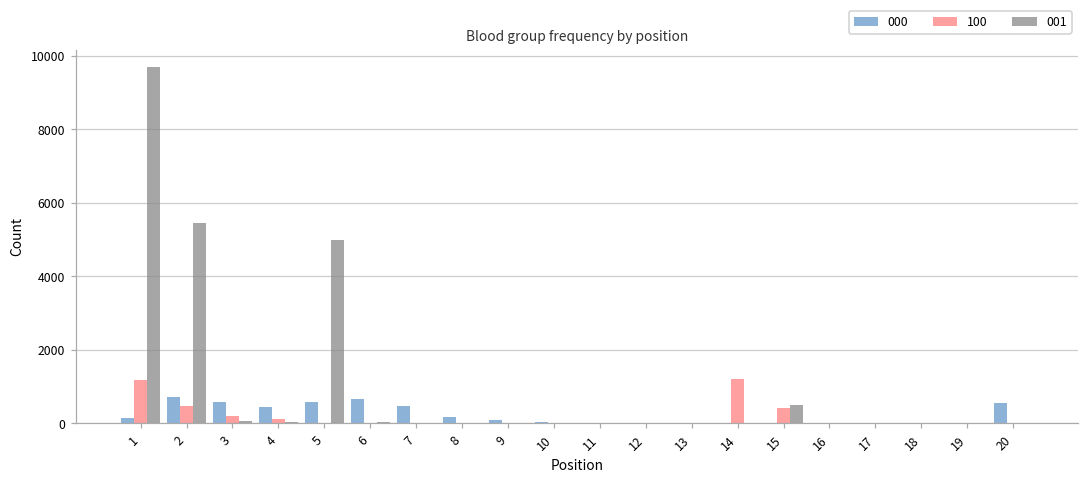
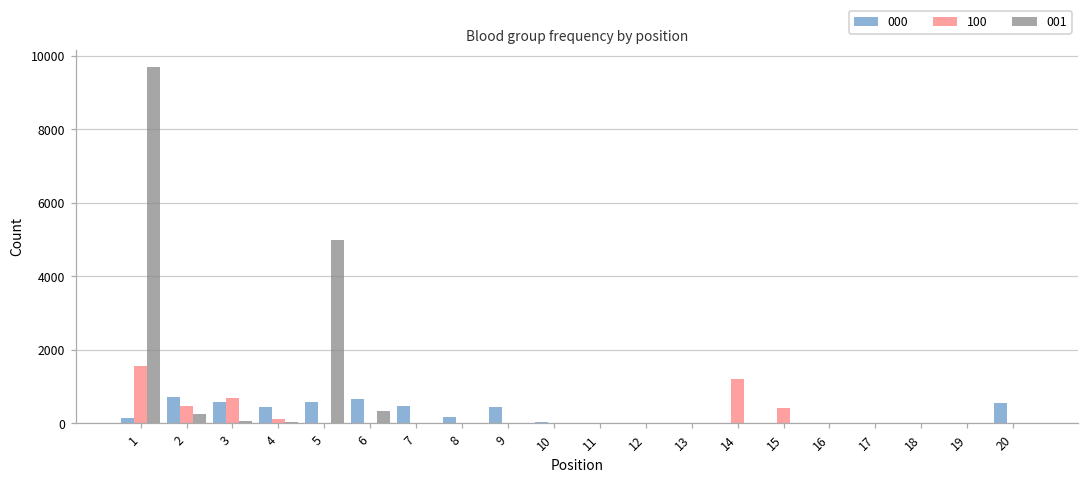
100, 1: 1200 -> 1600
001, 2: 5500 -> 300
100, 3: 200 -> 700
001, 6: 0 -> 400
000, 9: 100 -> 500
001, 15: 500 -> 0
